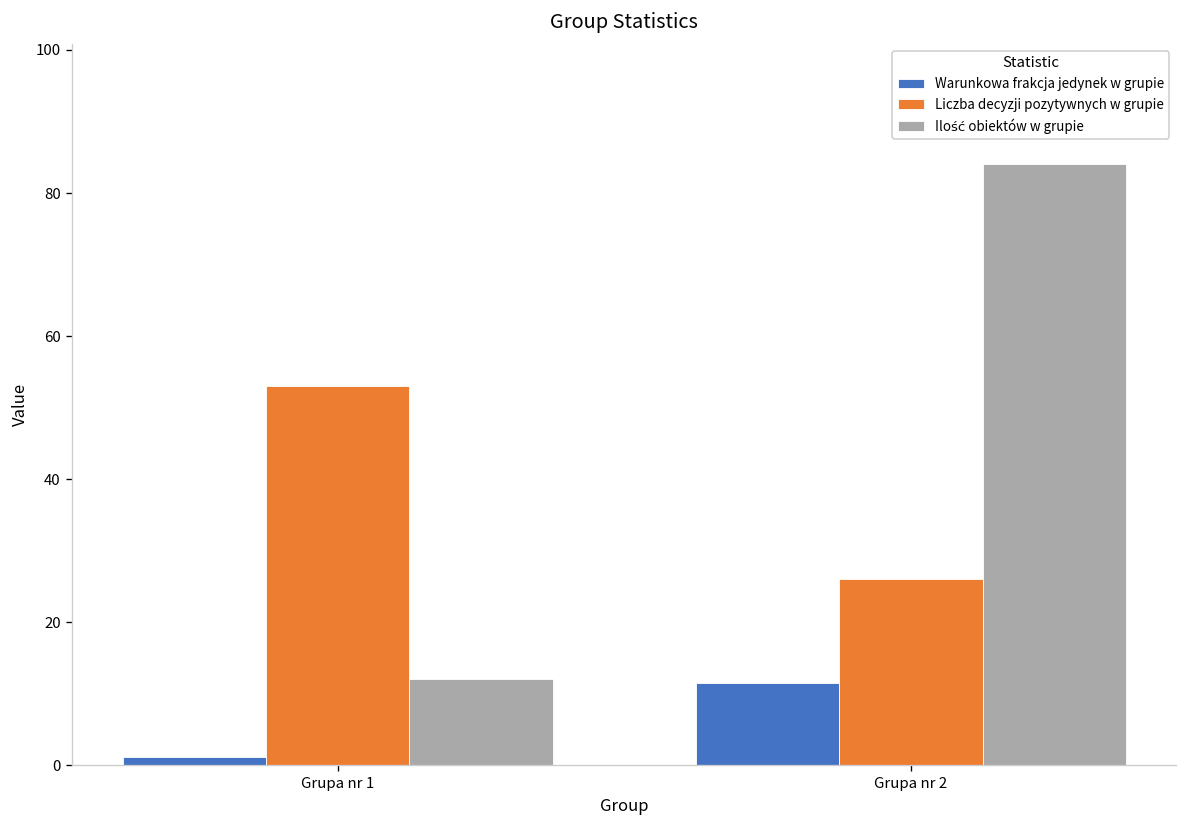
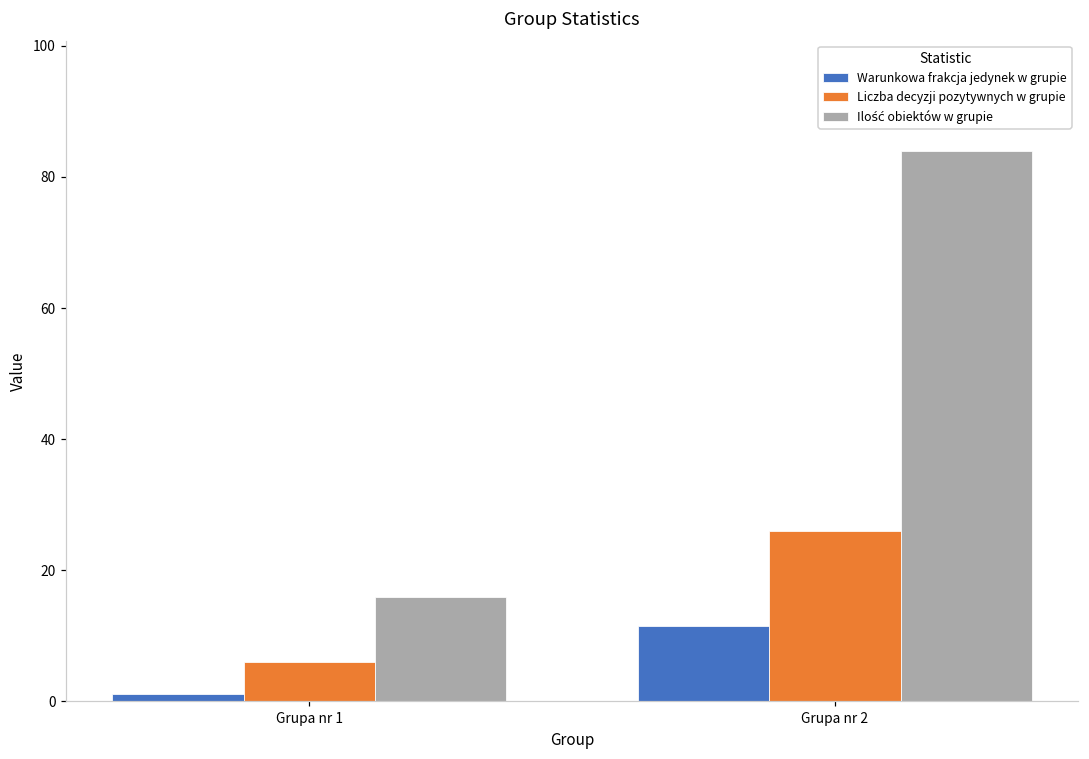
Liczba decyzji pozytywnych w grupie, Grupa nr 1: 53 -> 6
Ilość obiektów w grupie, Grupa nr 1: 12 -> 16
